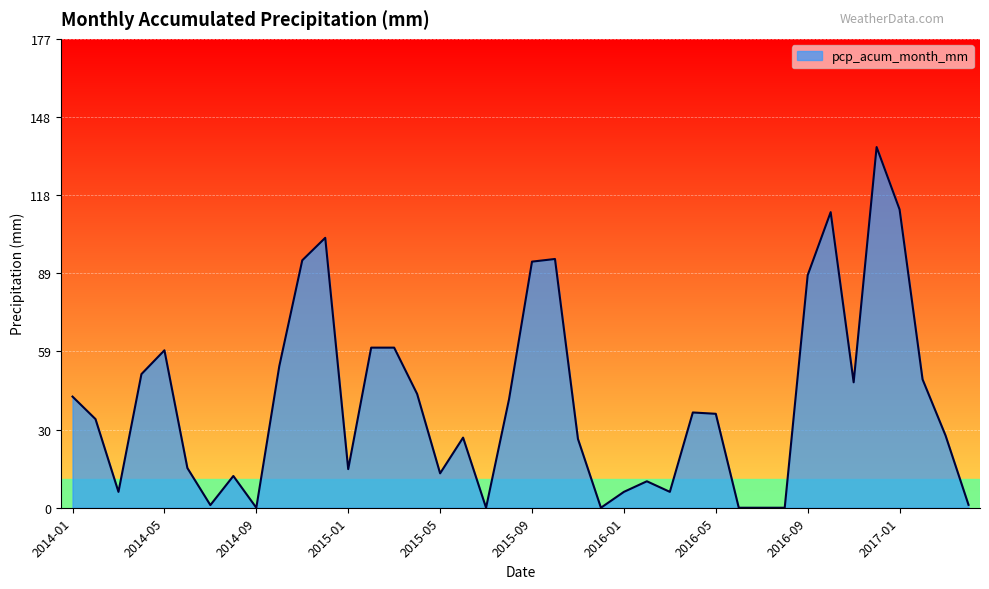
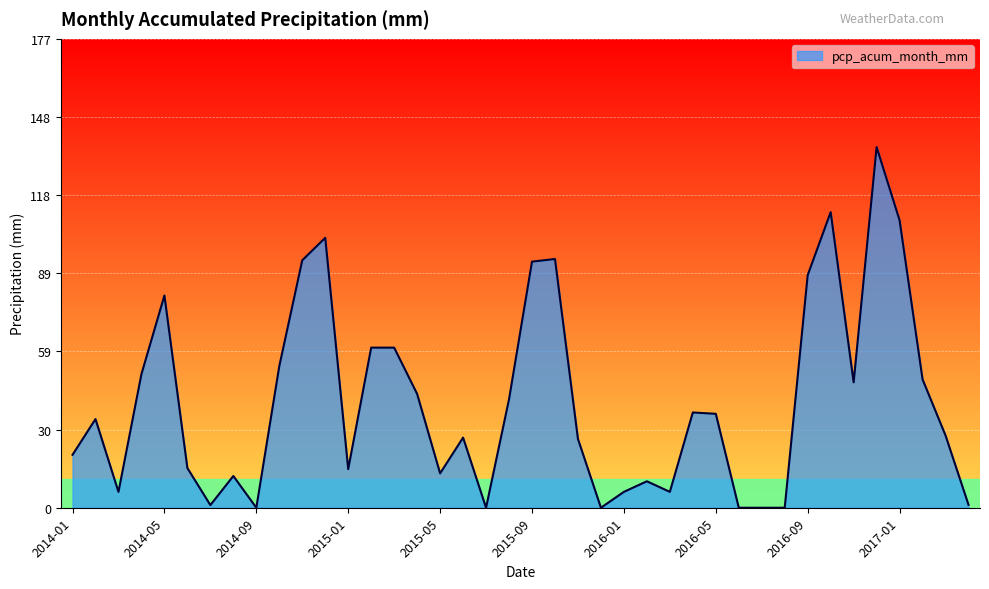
2014-01: 42 -> 20
2014-05: 60 -> 80
2017-01: 113 -> 109
